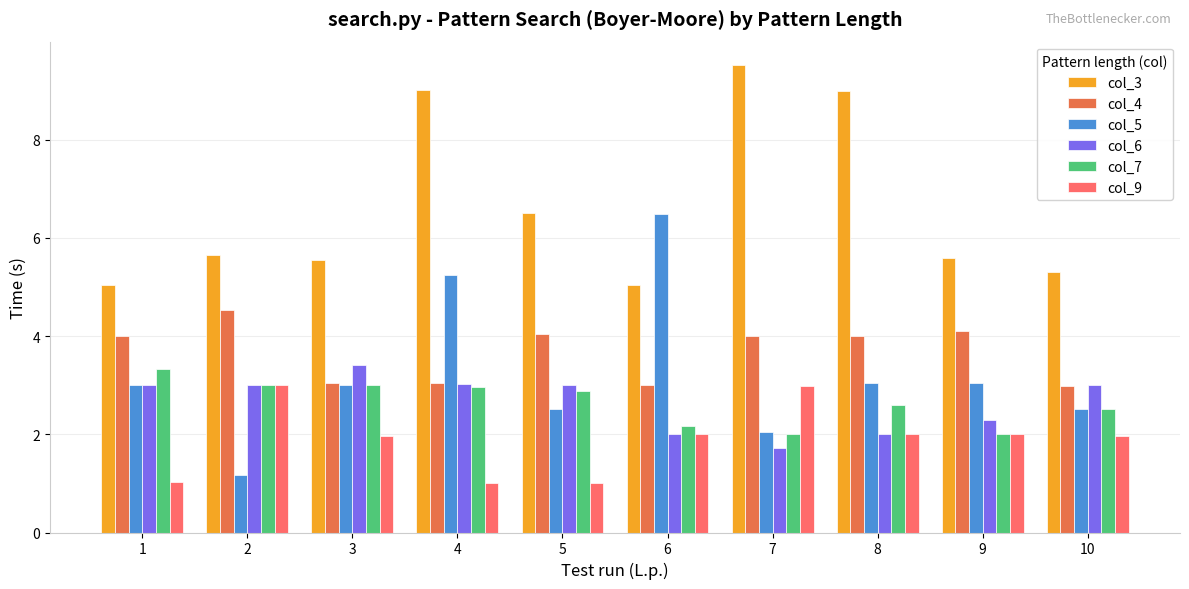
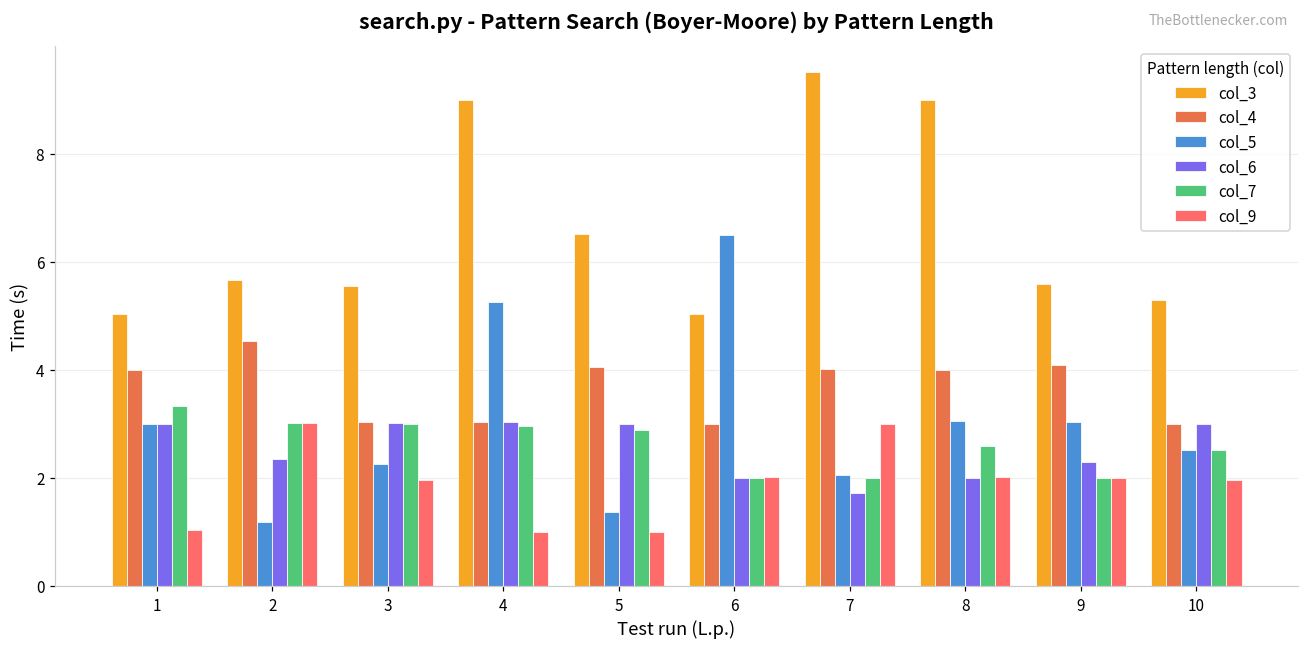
col_6, 2: 3.0 -> 2.3
col_5, 3: 3.0 -> 2.3
col_6, 3: 3.4 -> 3.0
col_5, 5: 2.5 -> 1.4
col_7, 6: 2.2 -> 2.0
